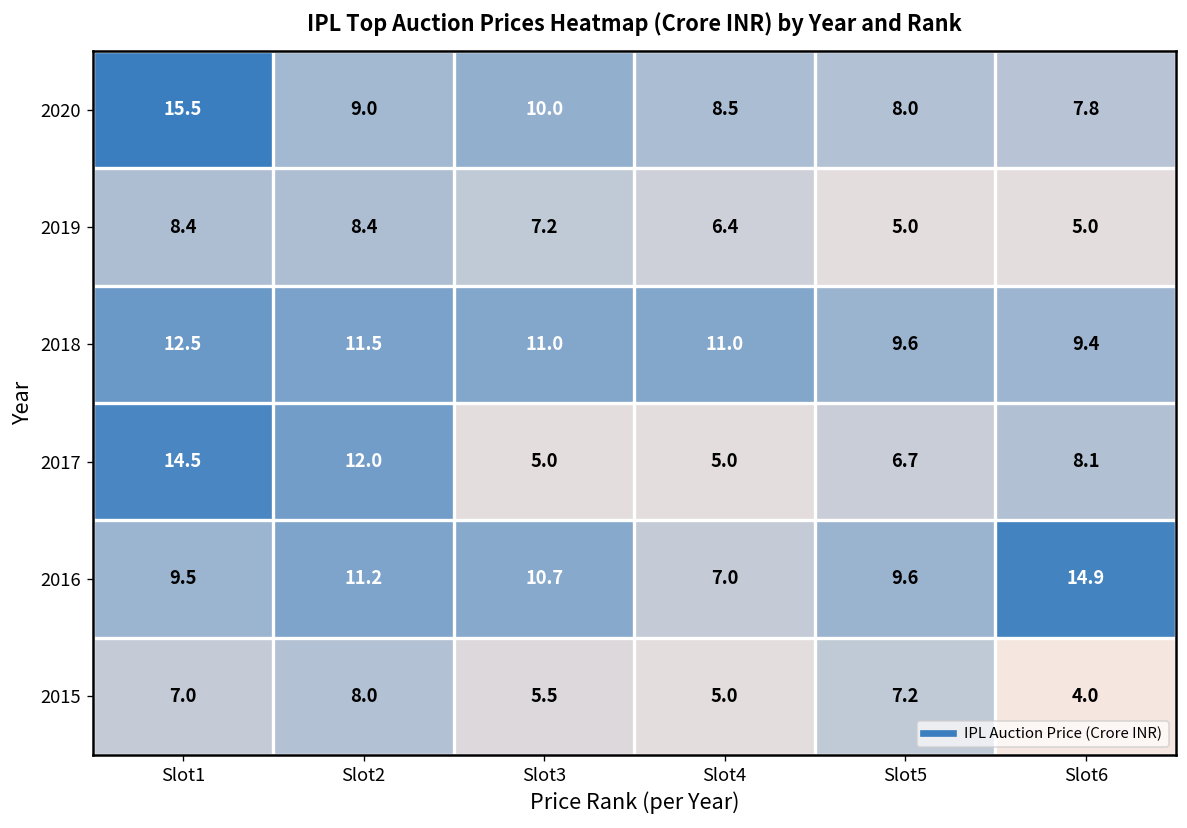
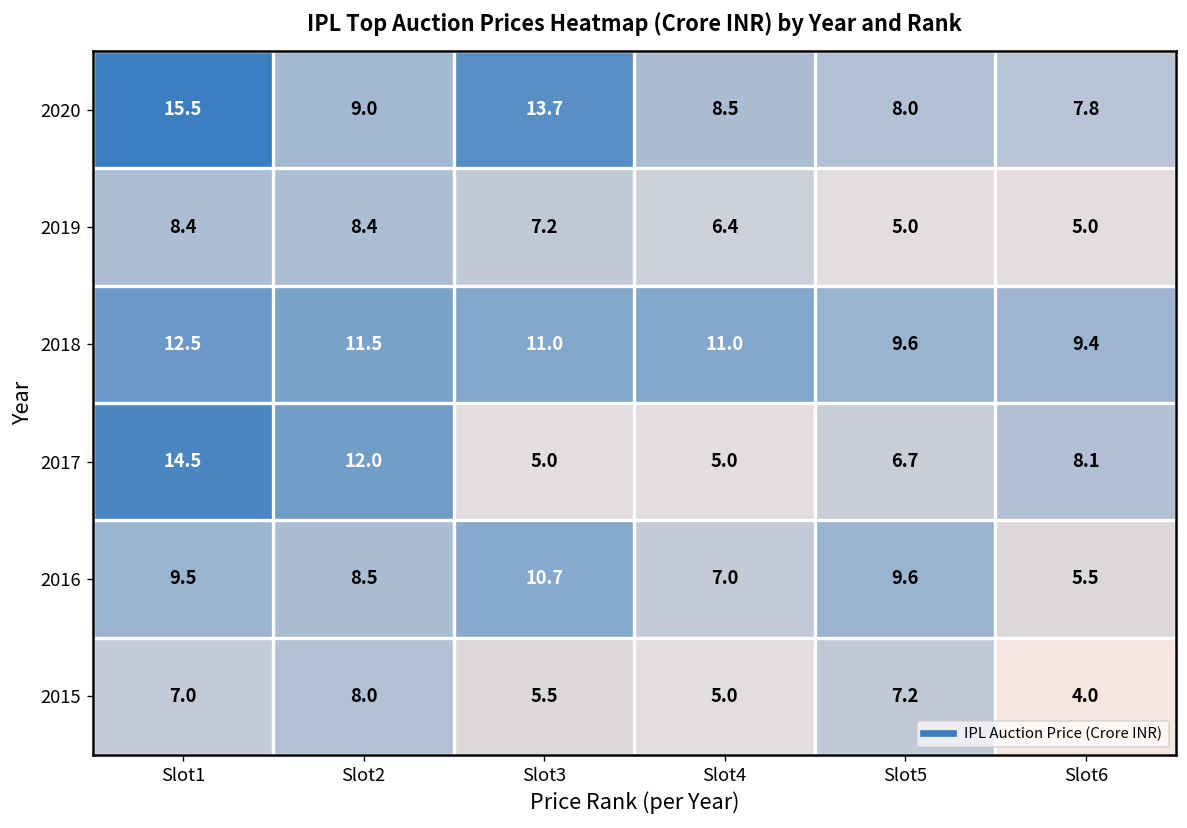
2020, Slot3: 10.0 -> 13.7
2016, Slot2: 11.2 -> 8.5
2016, Slot6: 14.9 -> 5.5
